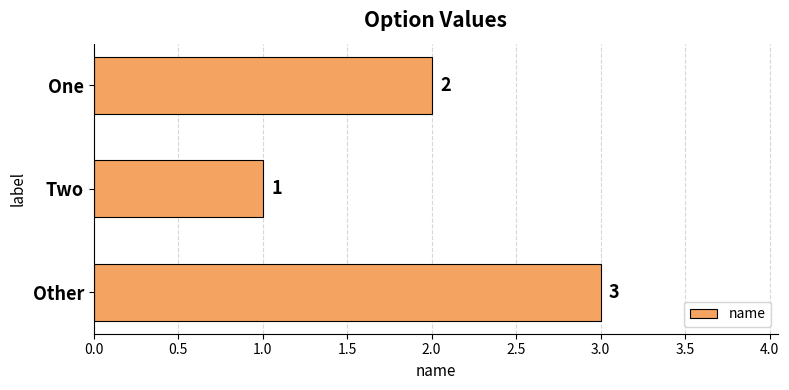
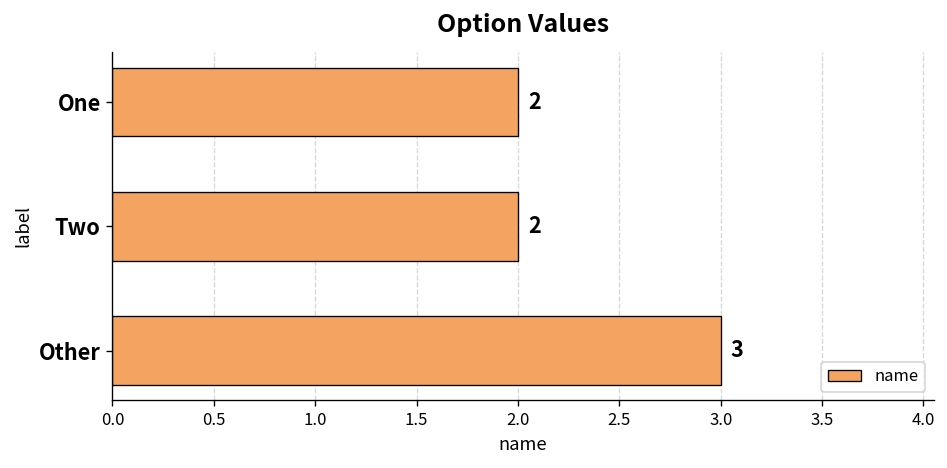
Two: 1 -> 2
